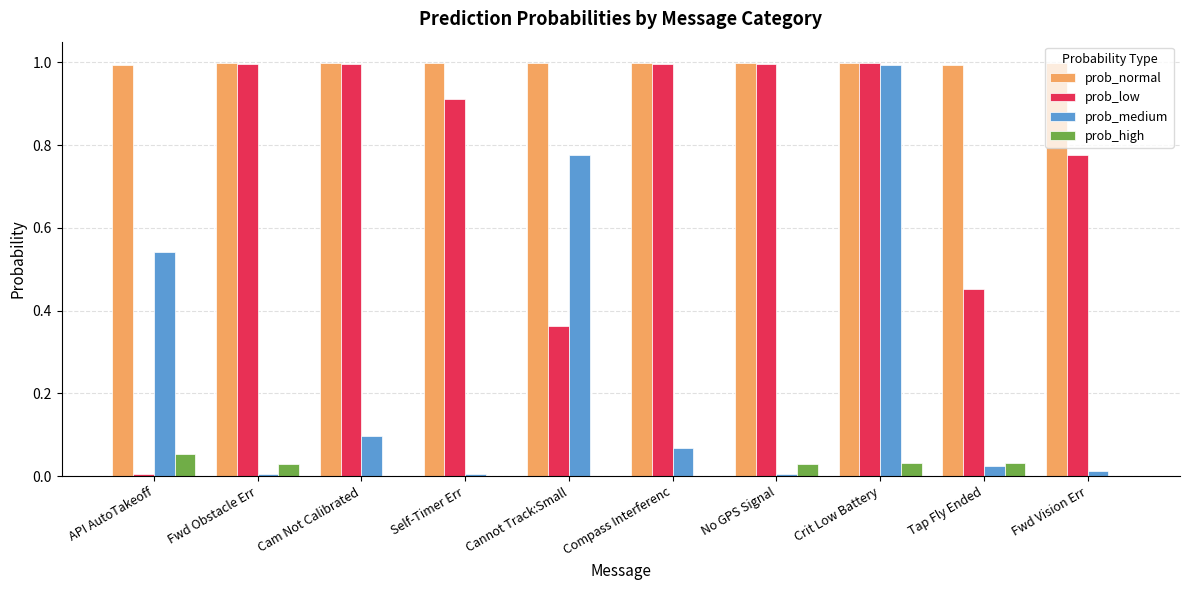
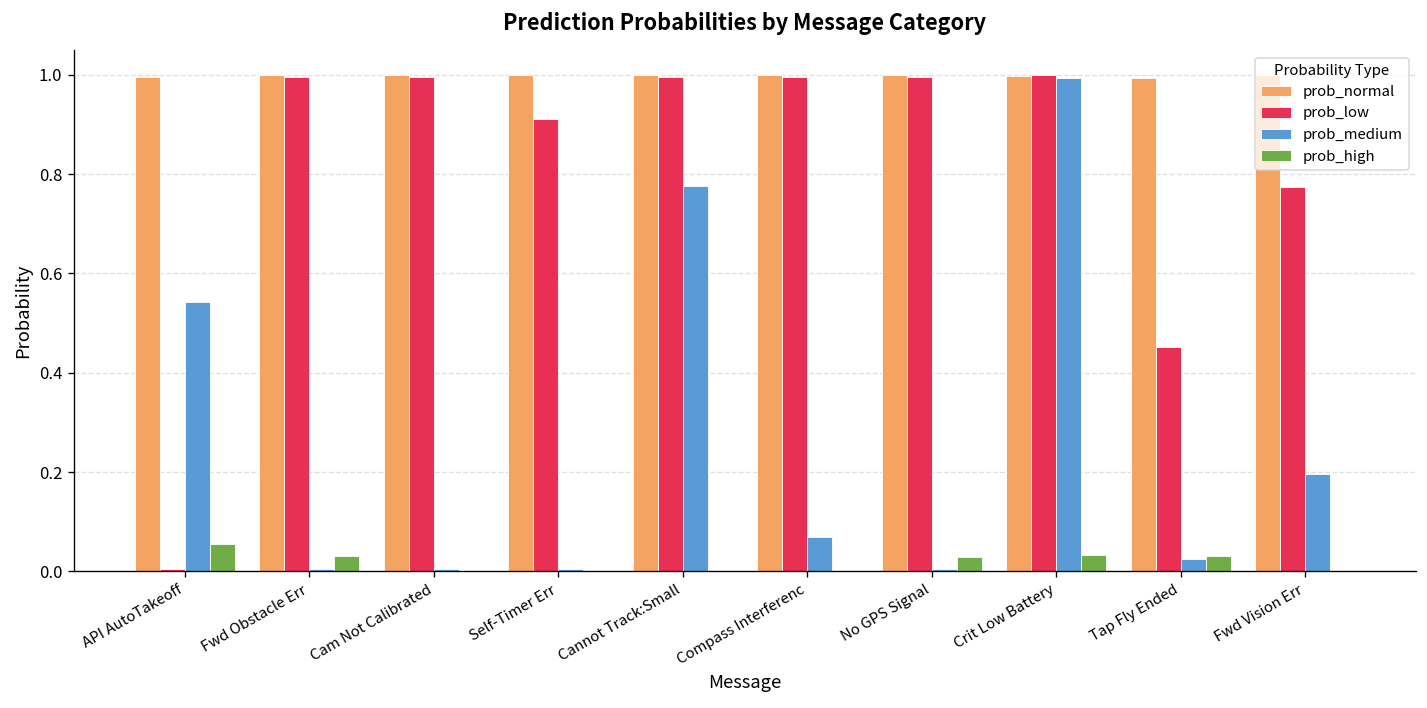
prob_medium, Cam Not Calibrated: 0.10 -> 0.00
prob_low, Cannot Track:Small: 0.36 -> 1.00
prob_medium, Fwd Vision Err: 0.01 -> 0.20
